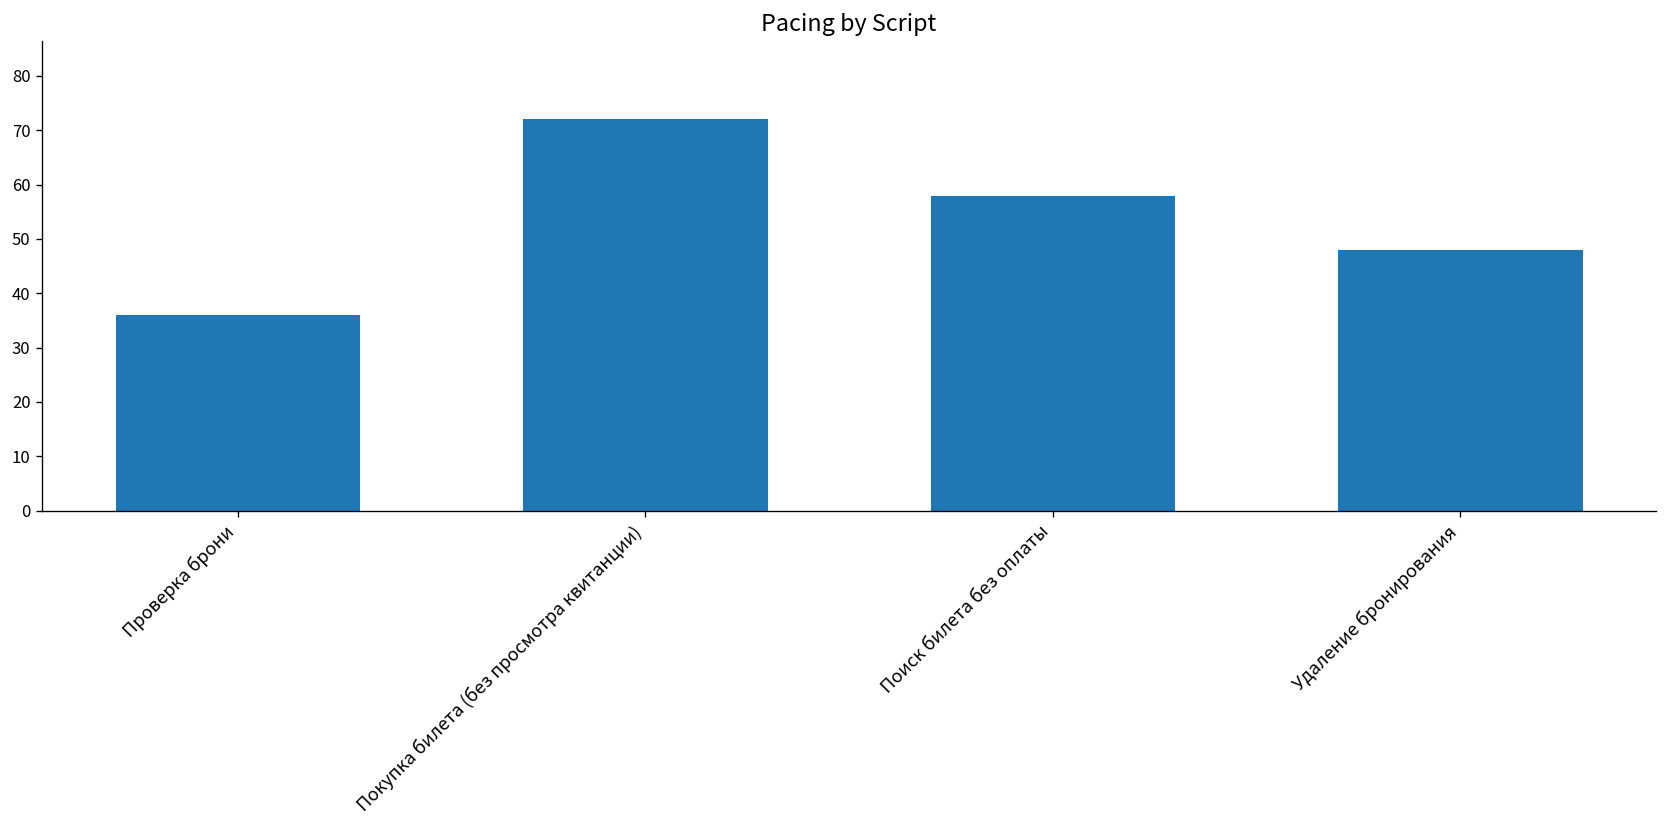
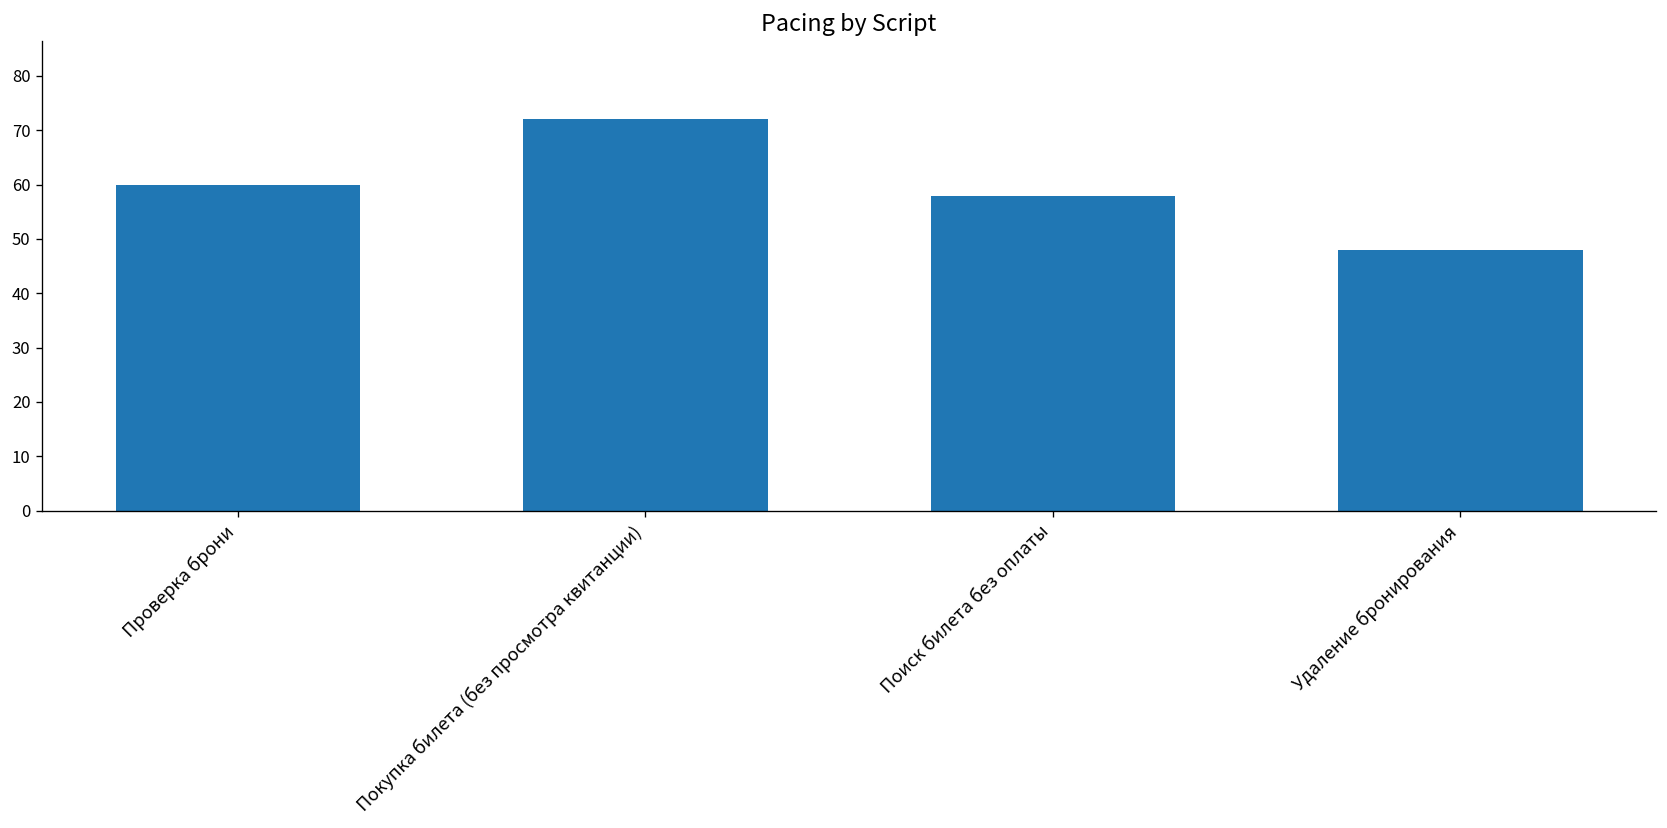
Проверка брони: 36 -> 60
